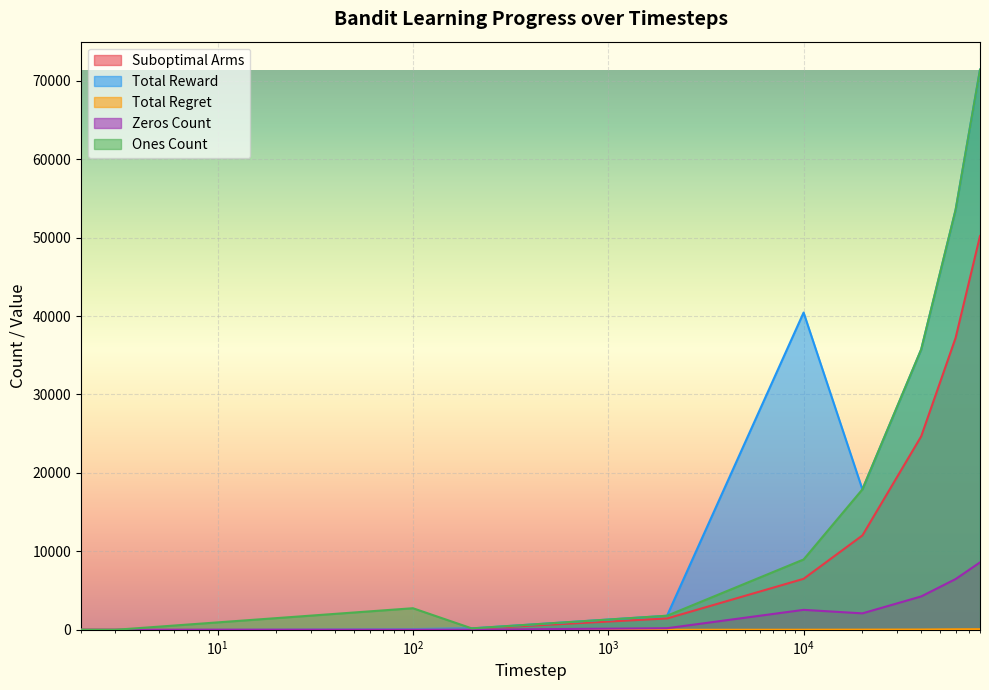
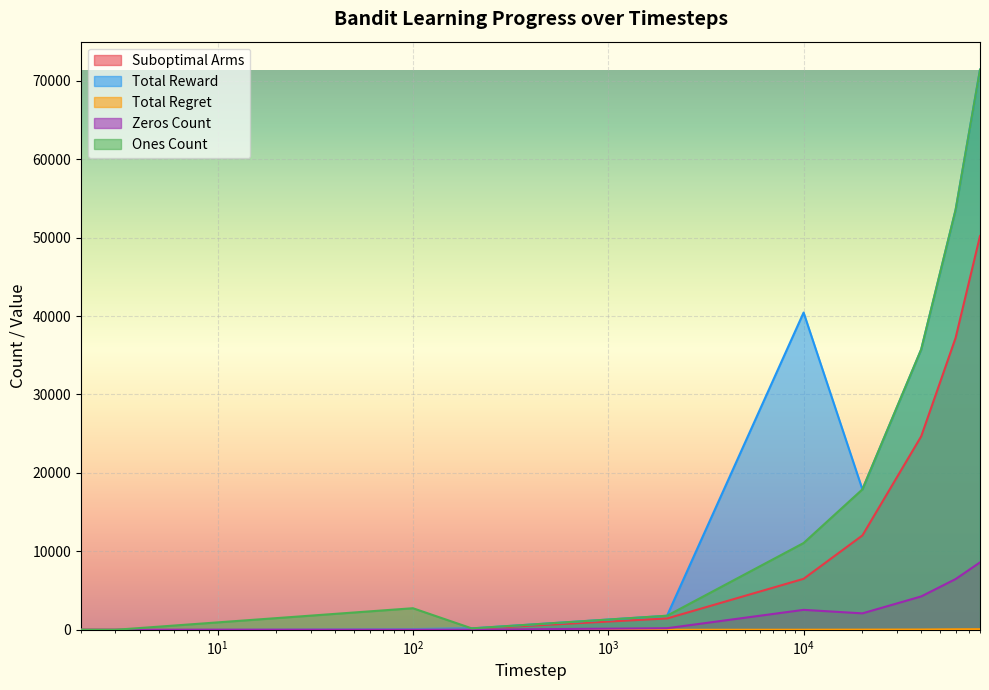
Ones Count, 10^4: 9000 -> 11000
